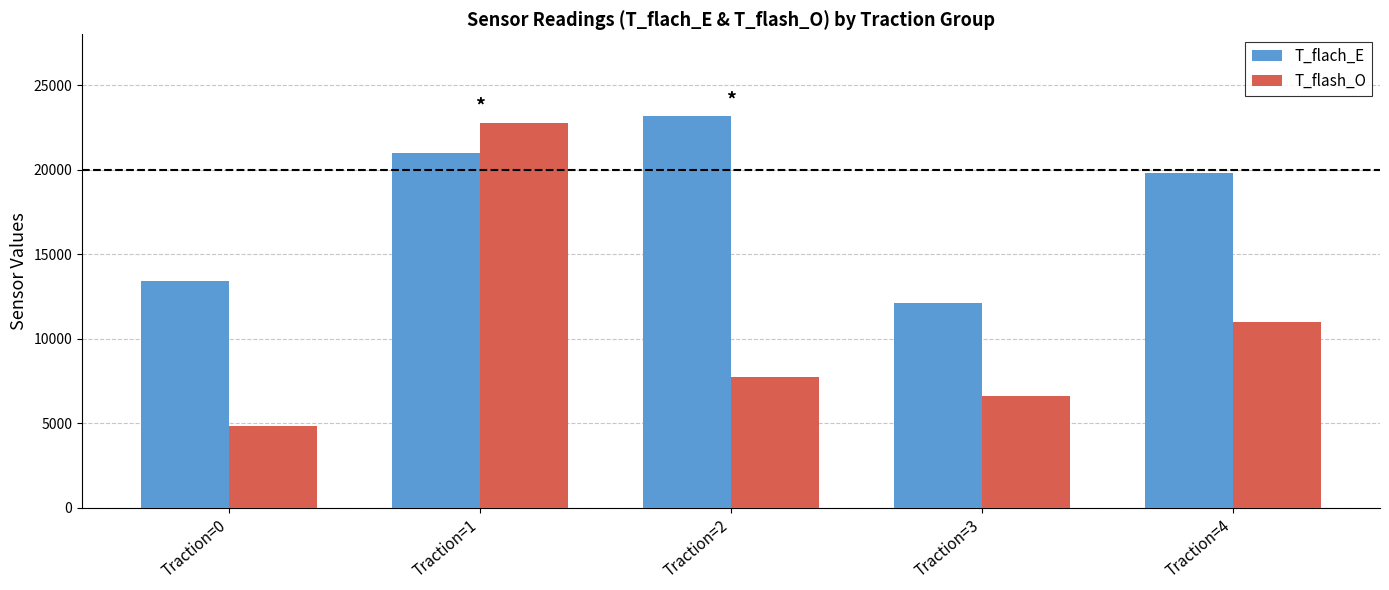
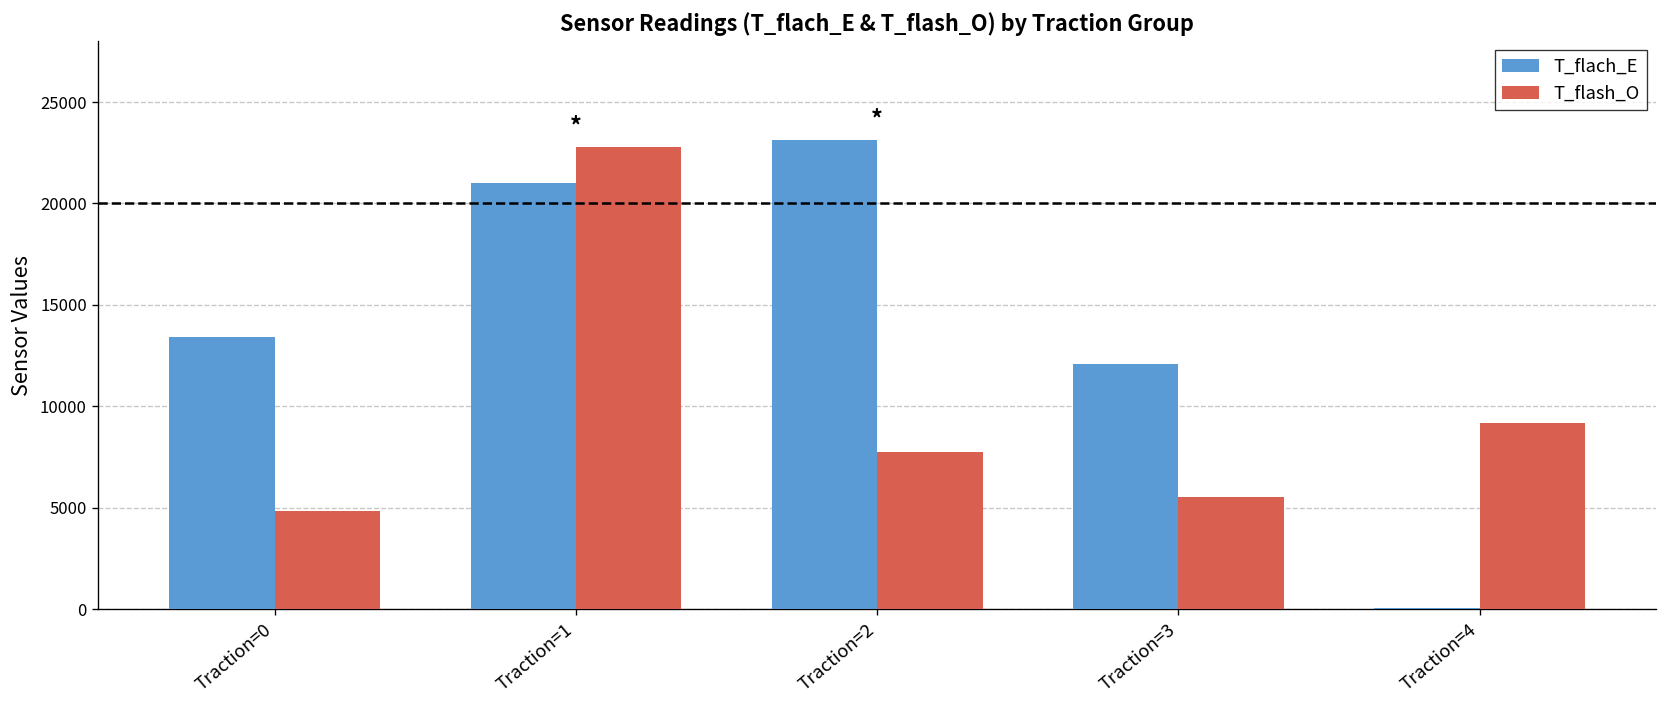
T_flash_O, Traction=3: 6600 -> 5500
T_flach_E, Traction=4: 19800 -> 100
T_flash_O, Traction=4: 11000 -> 9200
